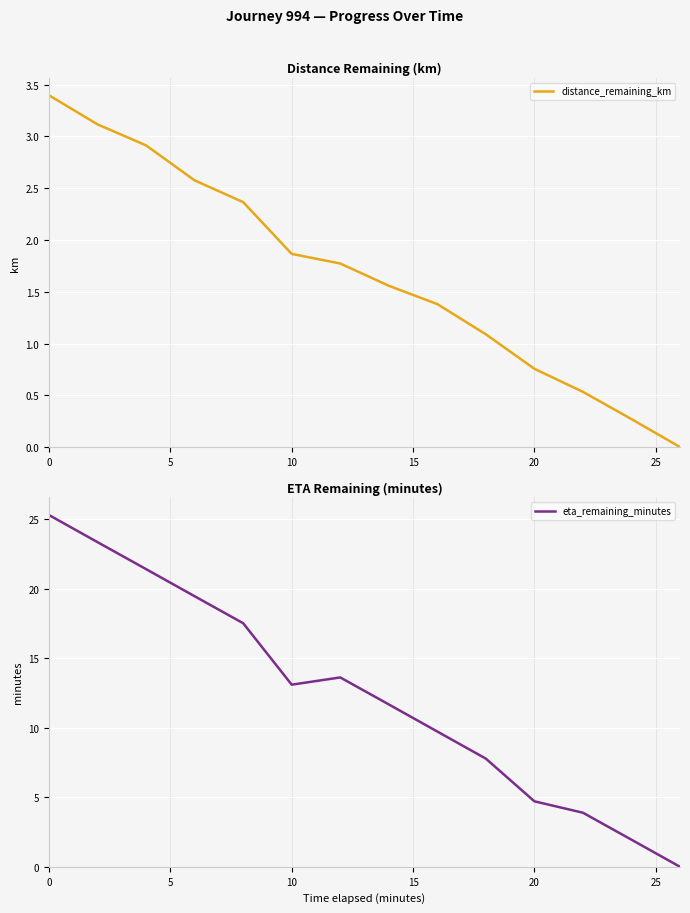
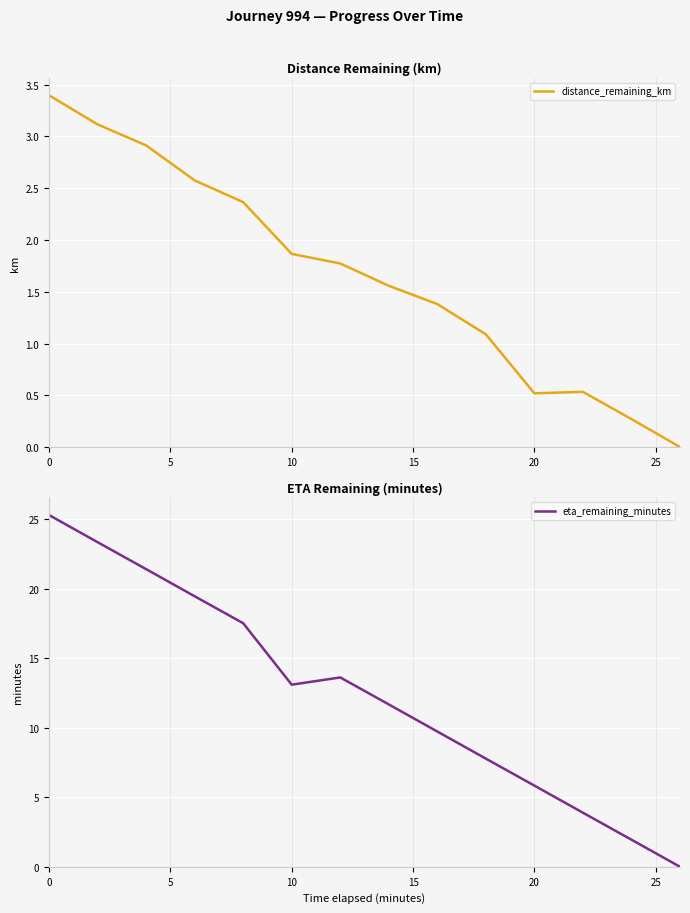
Distance Remaining (km), 20: 0.76 -> 0.52
ETA Remaining (minutes), 20: 4.7 -> 5.8
